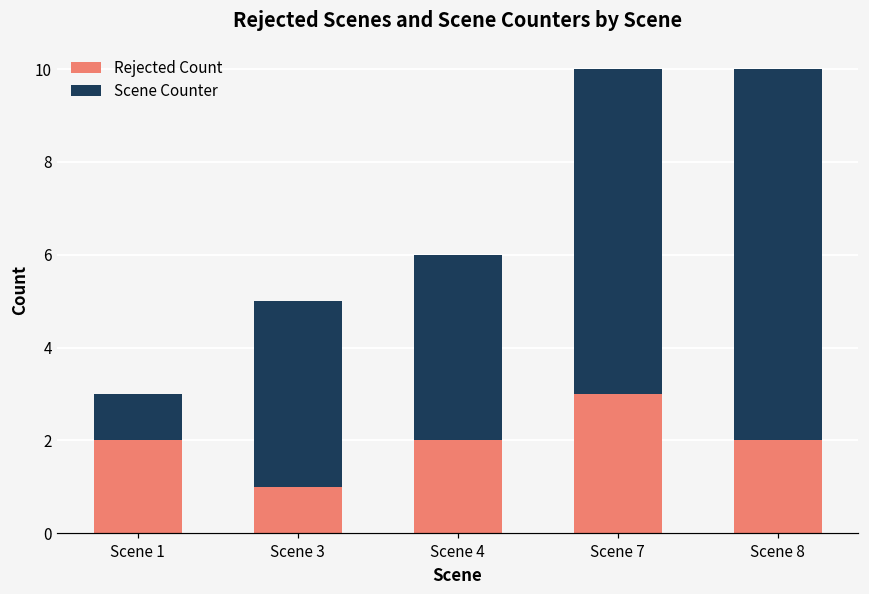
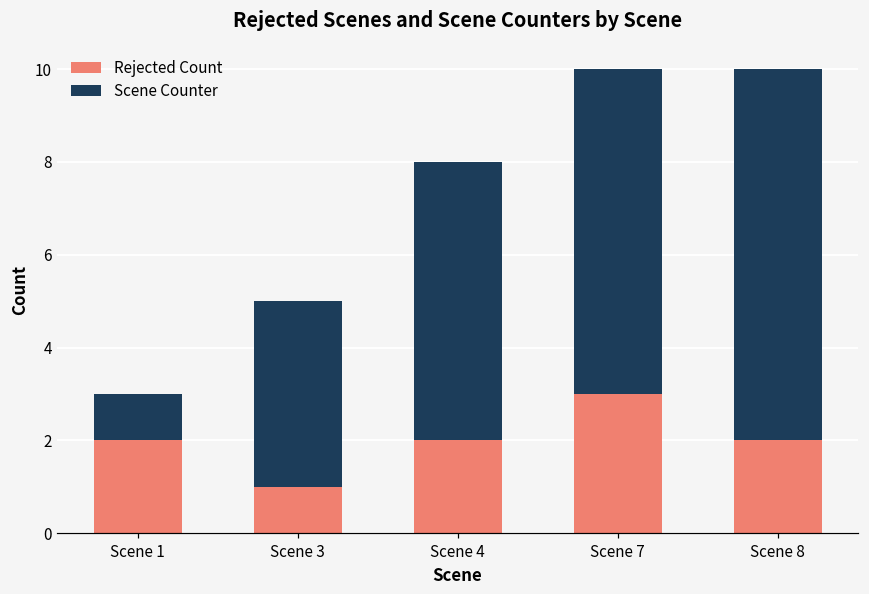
Scene Counter, Scene 4: 4 -> 6
